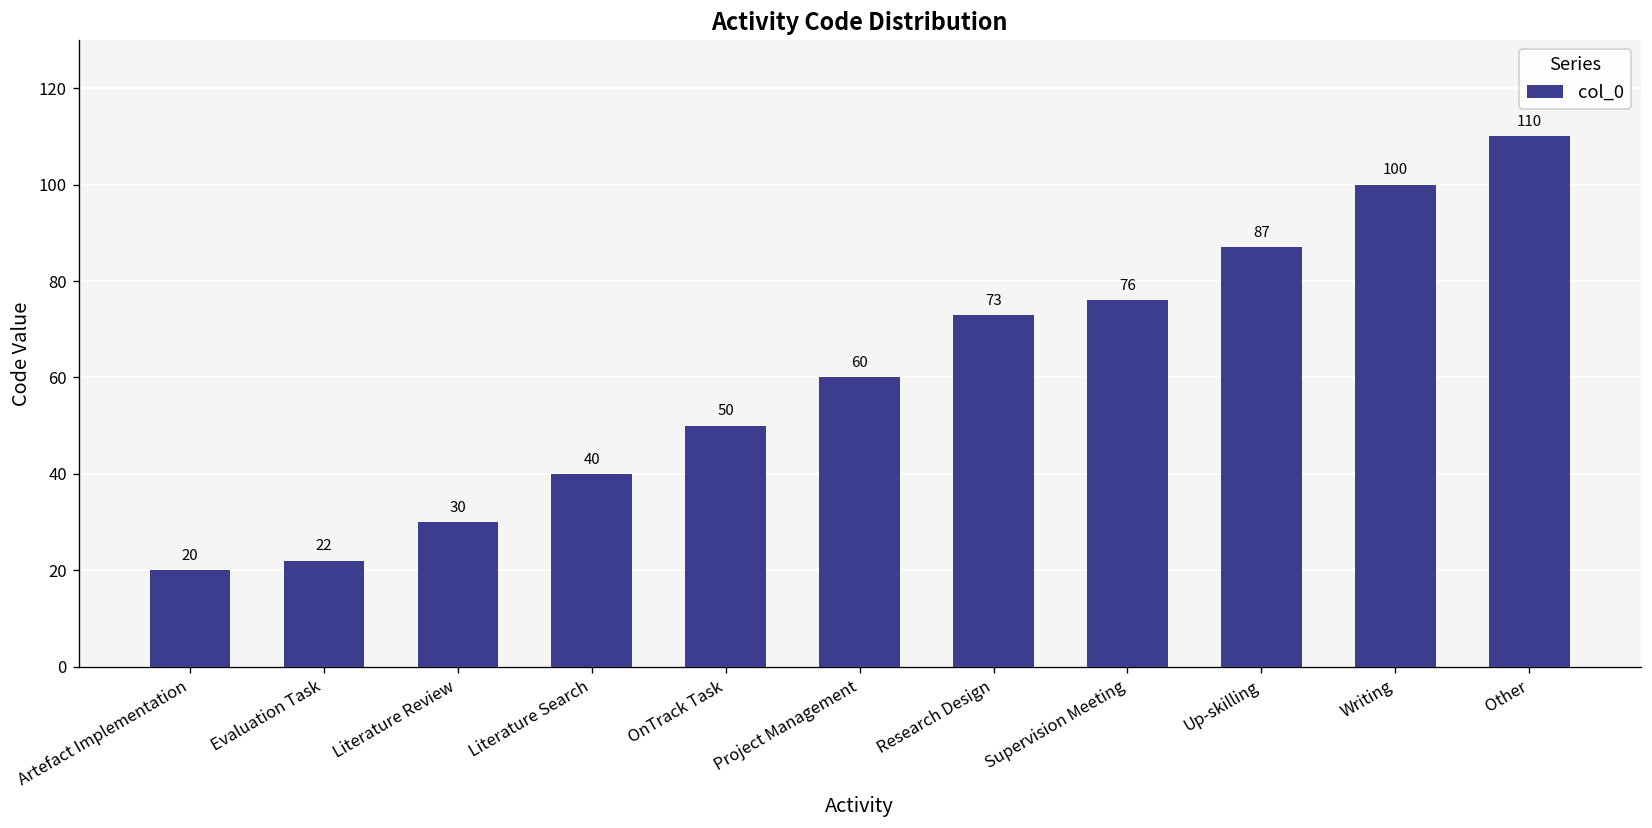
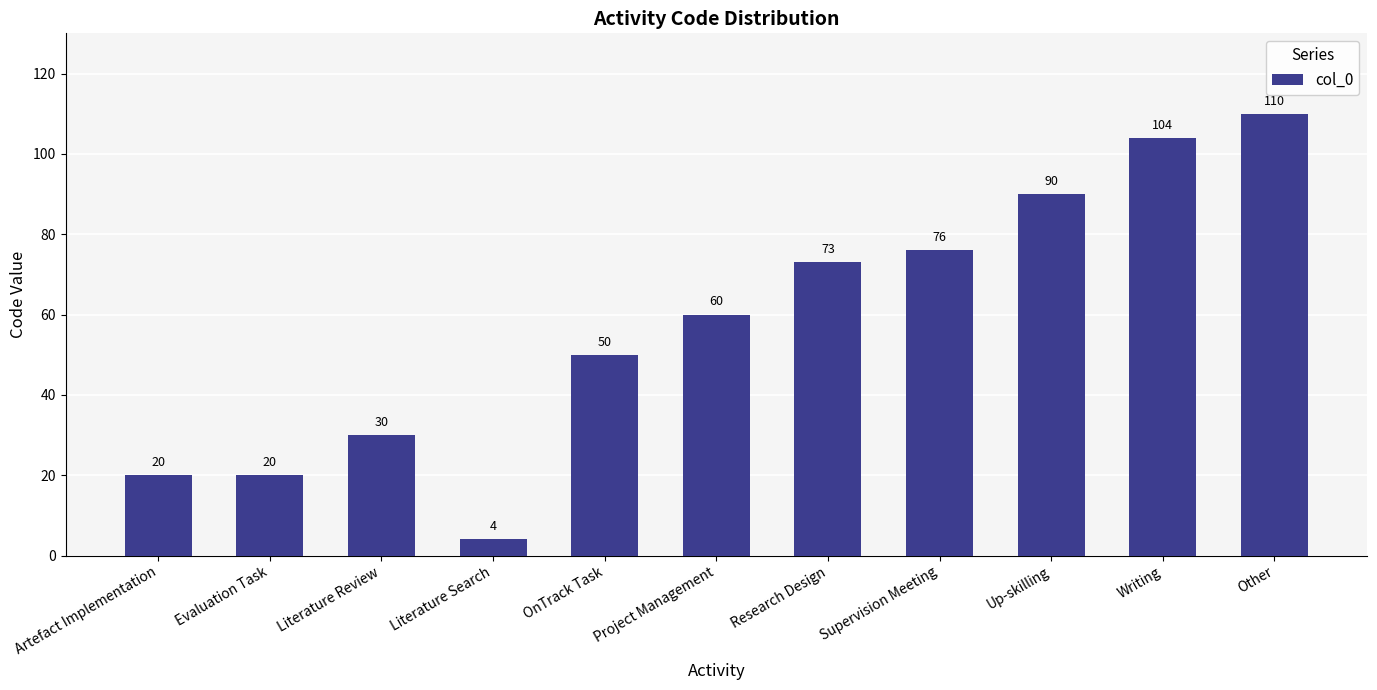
Evaluation Task: 22 -> 20
Literature Search: 40 -> 4
Up-skilling: 87 -> 90
Writing: 100 -> 104
